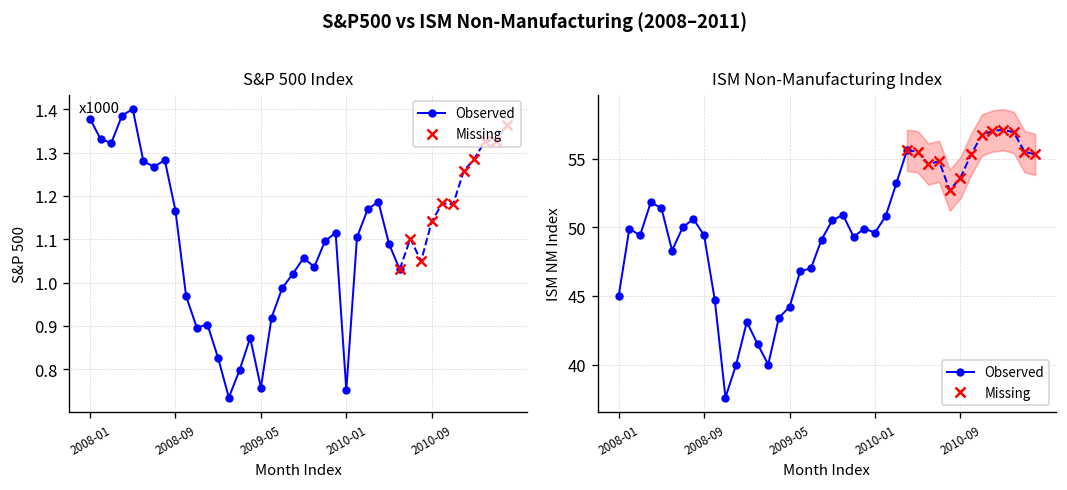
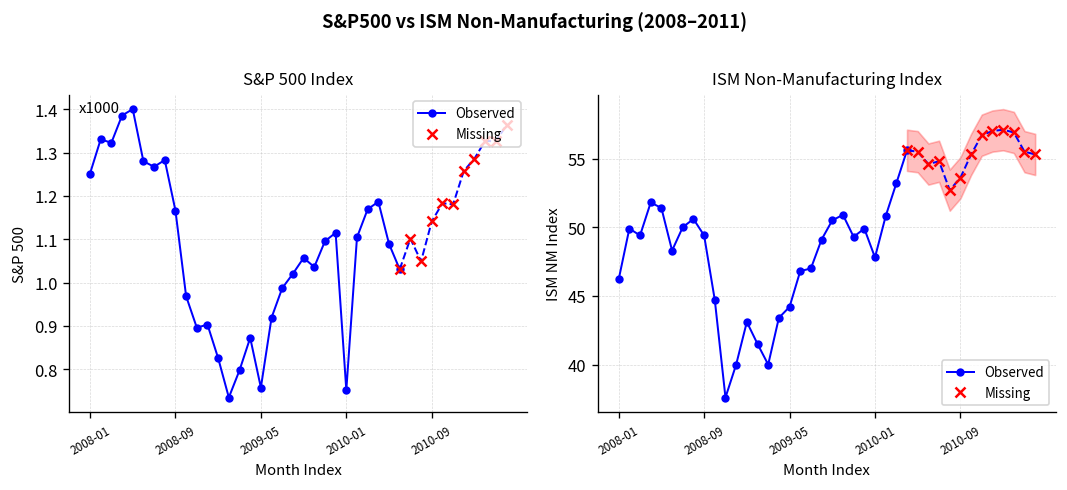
S&P 500 Index, Observed, 2008-01: 1.38 -> 1.25
ISM Non-Manufacturing Index, Observed, 2008-01: 45.0 -> 46.2
ISM Non-Manufacturing Index, Observed, 2010-01: 49.6 -> 47.8
